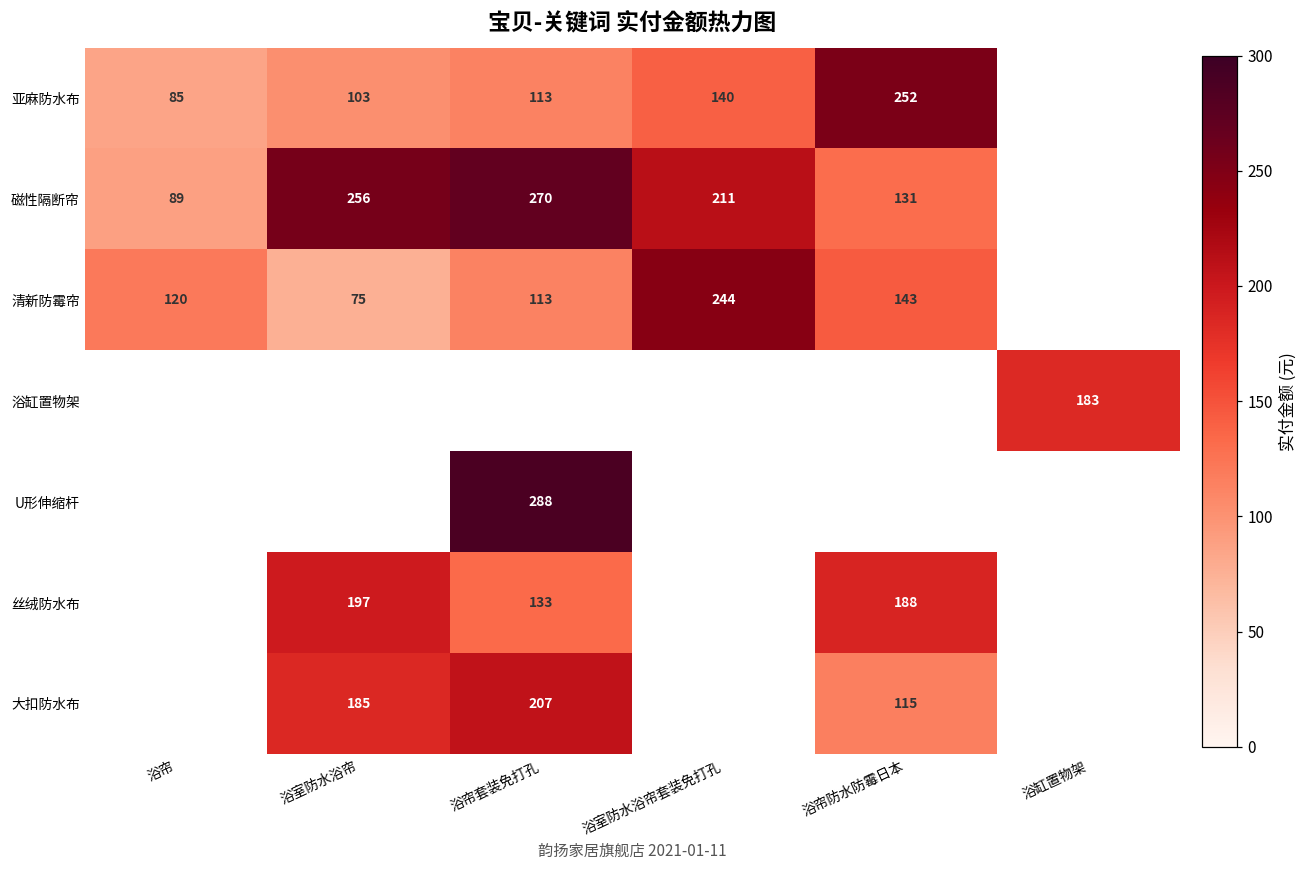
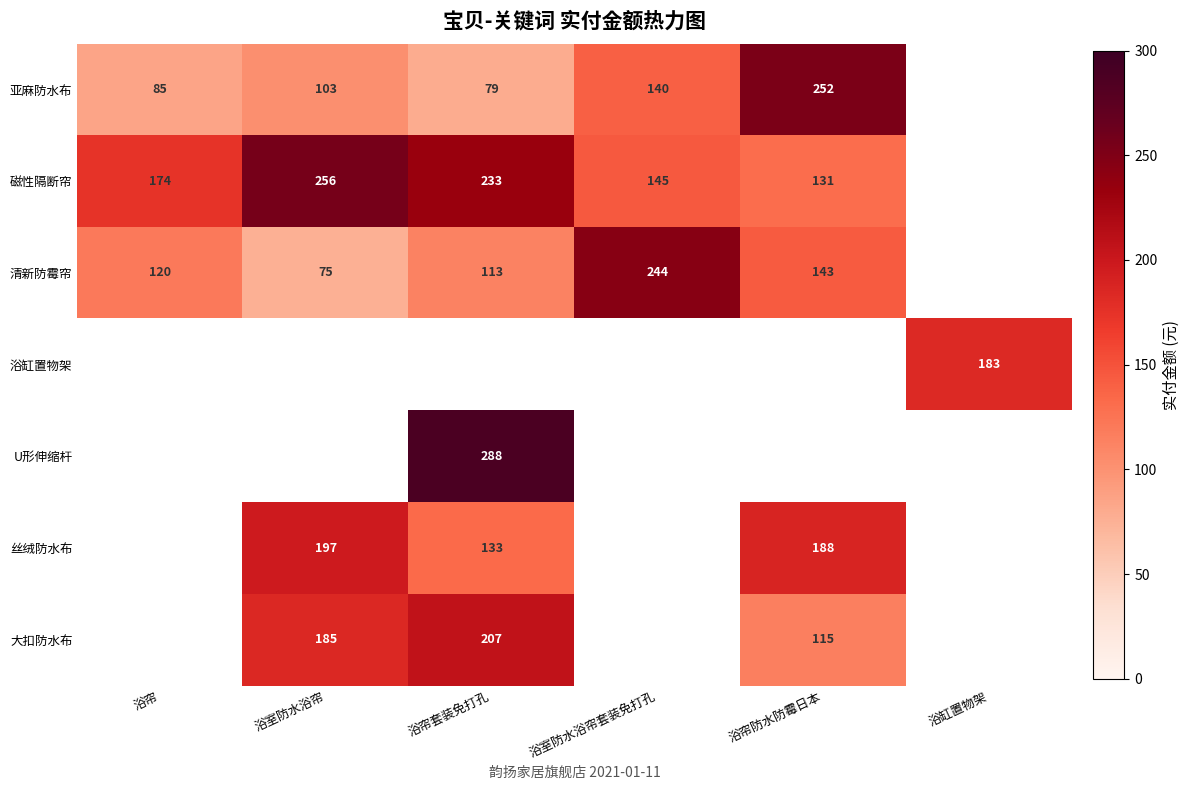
亚麻防水布, 浴帘套装免打孔: 113 -> 79
磁性隔断帘, 浴帘: 89 -> 174
磁性隔断帘, 浴帘套装免打孔: 270 -> 233
磁性隔断帘, 浴室防水浴帘套装免打孔: 211 -> 145
